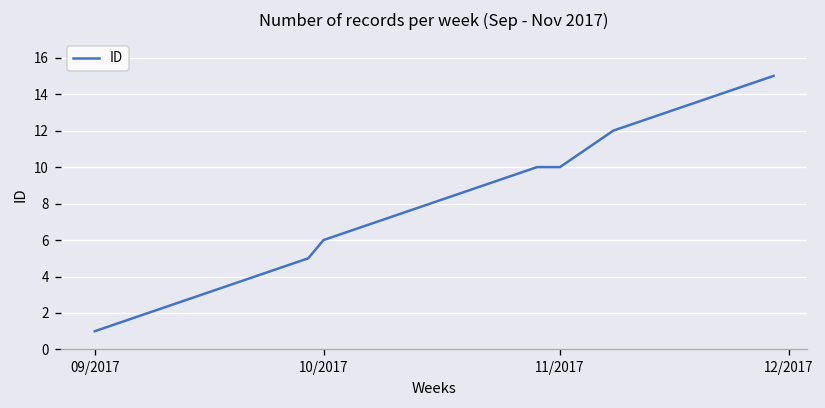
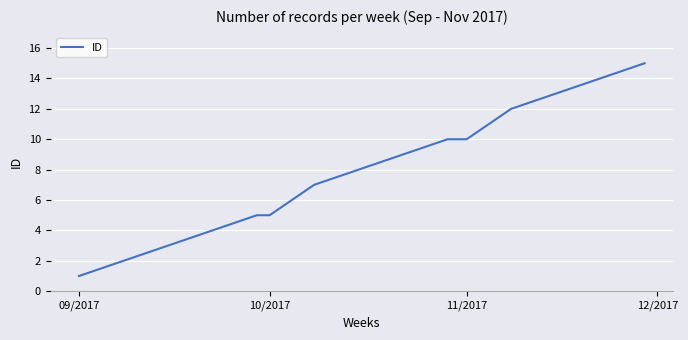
10/2017: 6 -> 5
